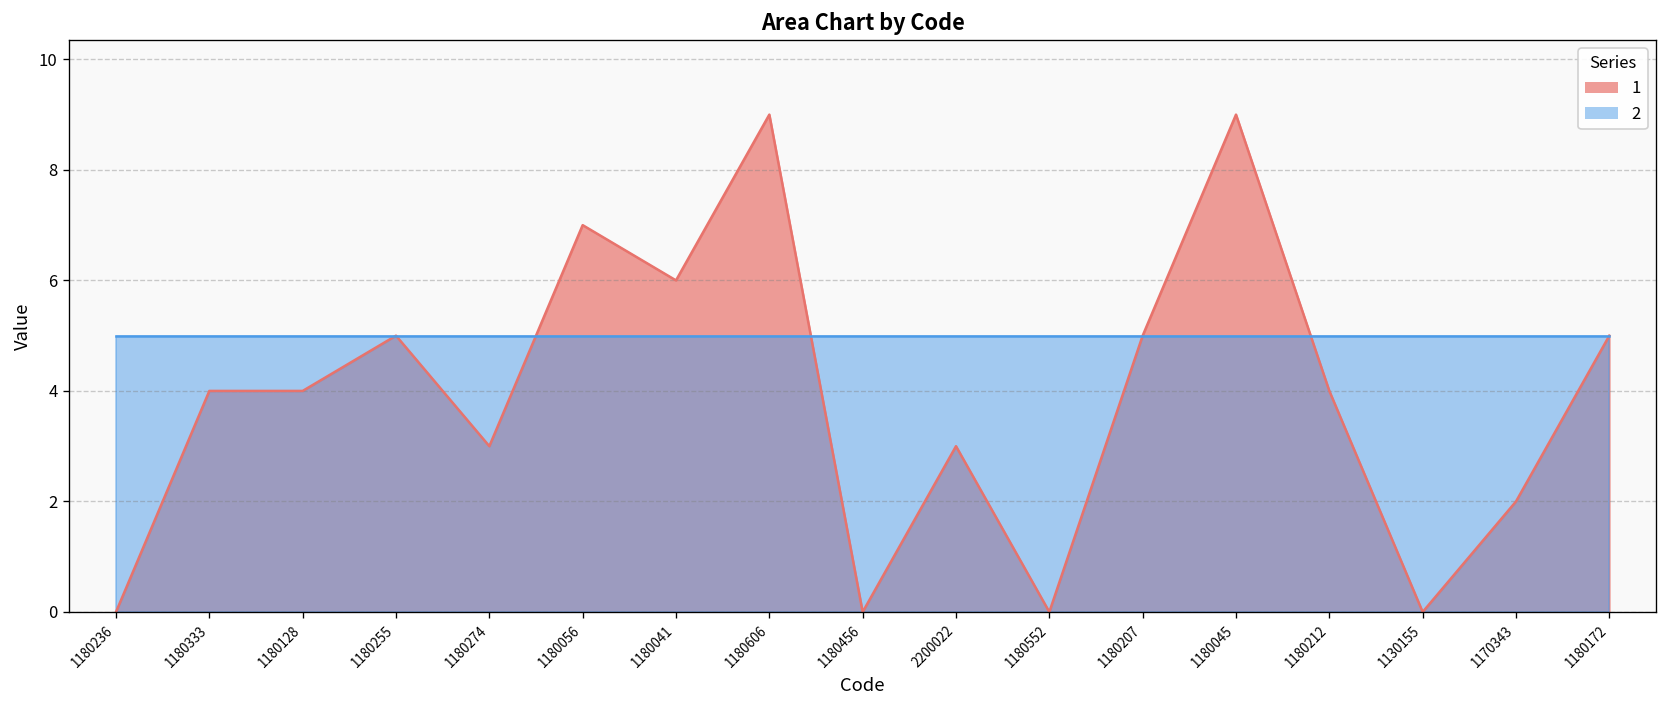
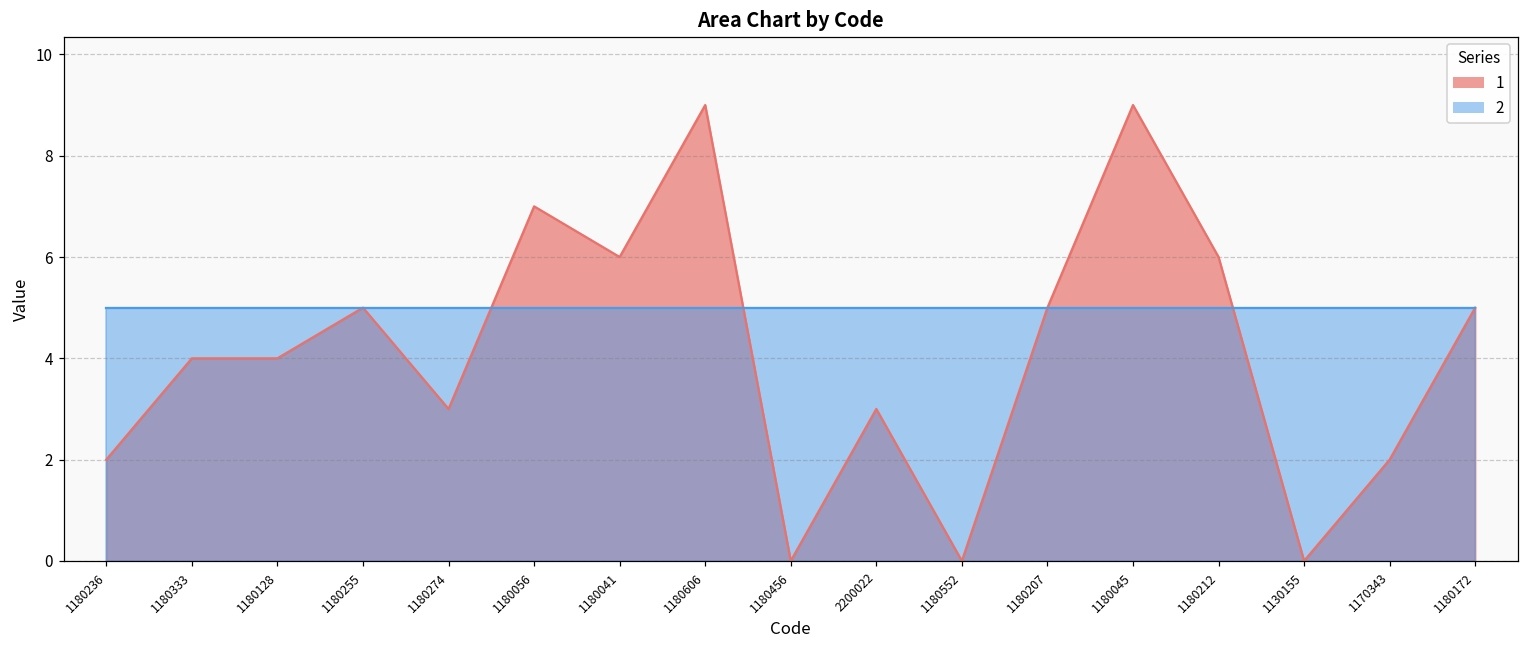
1, 1180236: 0 -> 2
1, 1180212: 4 -> 6
